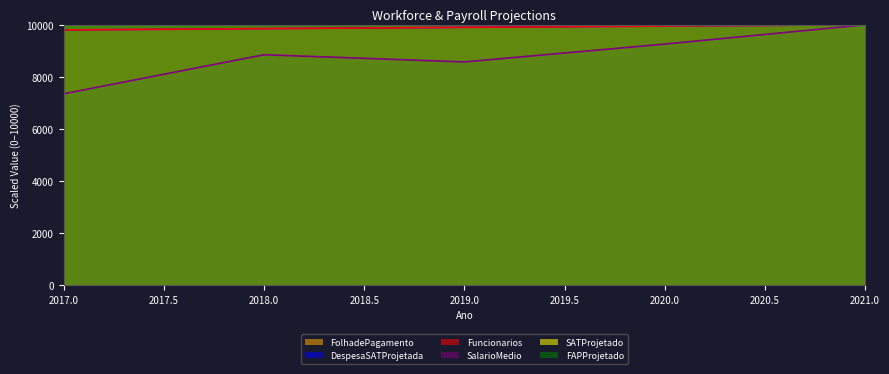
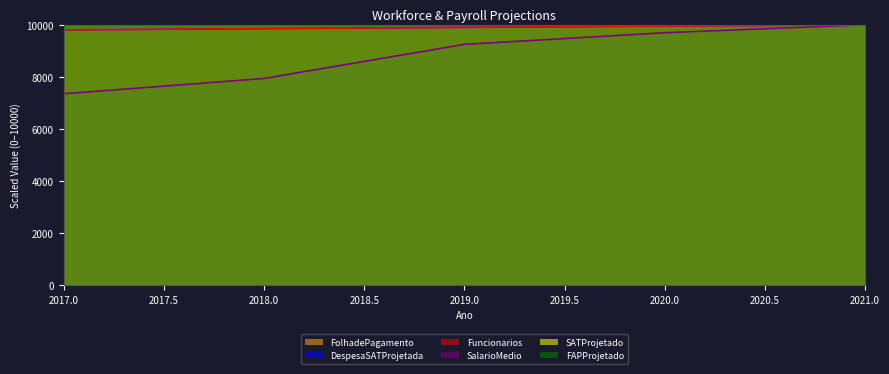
SalarioMedio, 2018.0: 8800 -> 7900
SalarioMedio, 2019.0: 8600 -> 9200
SalarioMedio, 2020.0: 9300 -> 9700
